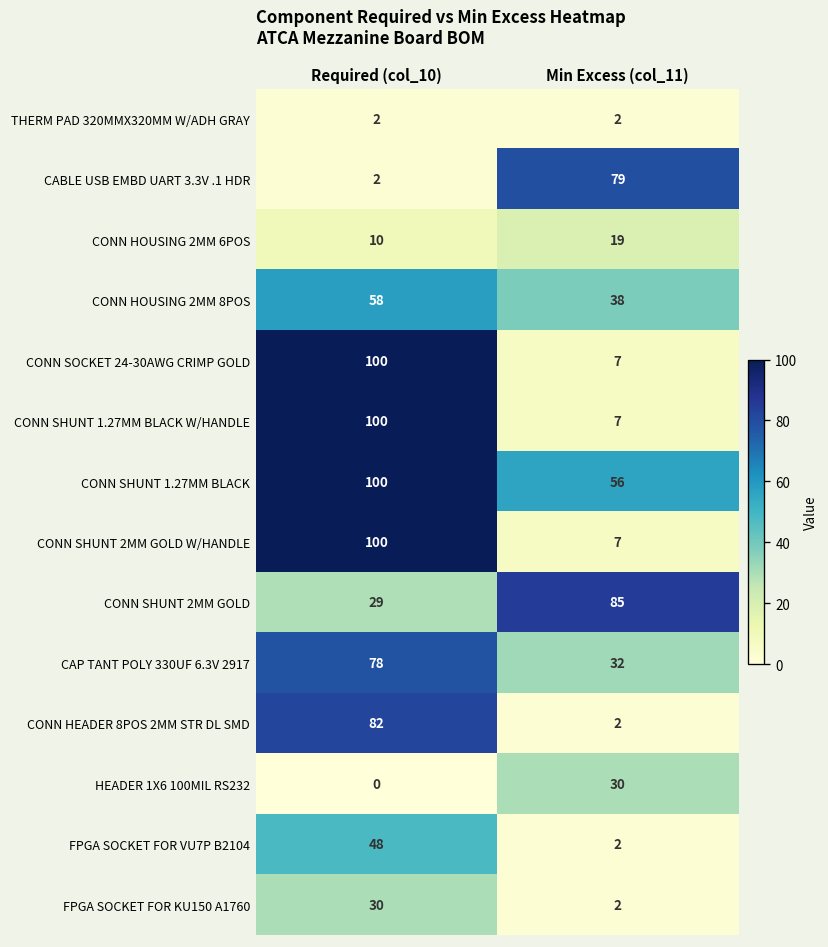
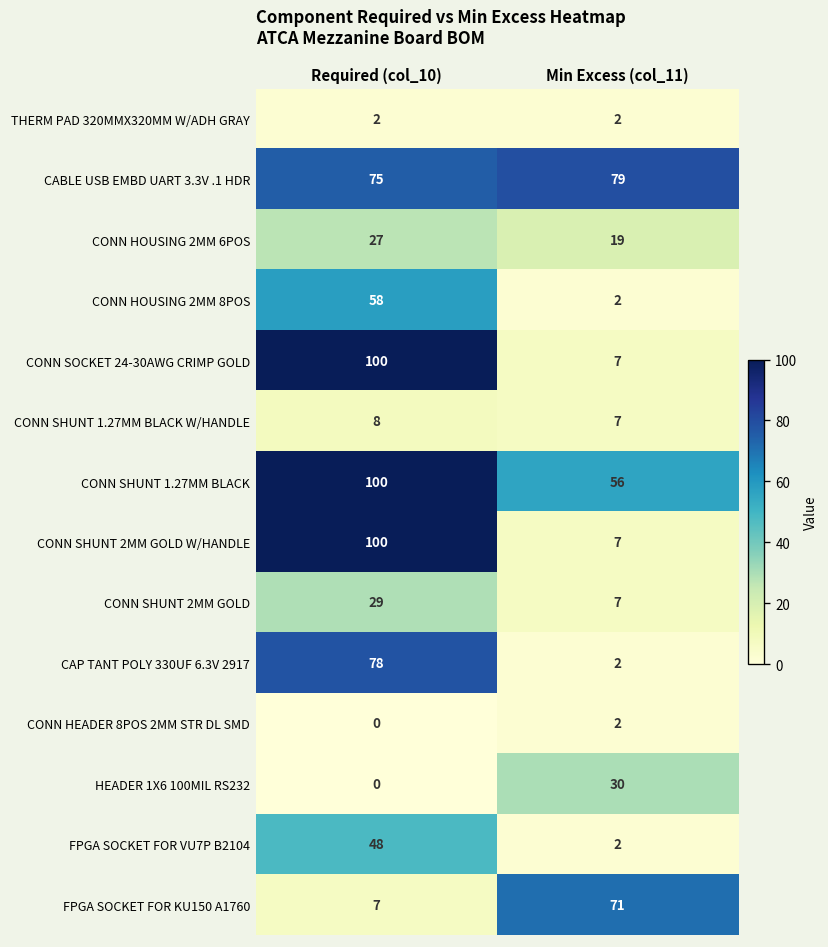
CABLE USB EMBD UART 3.3V .1 HDR, Required (col_10): 2 -> 75
CONN HOUSING 2MM 6POS, Required (col_10): 10 -> 27
CONN HOUSING 2MM 8POS, Min Excess (col_11): 38 -> 2
CONN SHUNT 1.27MM BLACK W/HANDLE, Required (col_10): 100 -> 8
CONN SHUNT 2MM GOLD, Min Excess (col_11): 85 -> 7
CAP TANT POLY 330UF 6.3V 2917, Min Excess (col_11): 32 -> 2
CONN HEADER 8POS 2MM STR DL SMD, Required (col_10): 82 -> 0
FPGA SOCKET FOR KU150 A1760, Required (col_10): 30 -> 7
FPGA SOCKET FOR KU150 A1760, Min Excess (col_11): 2 -> 71
